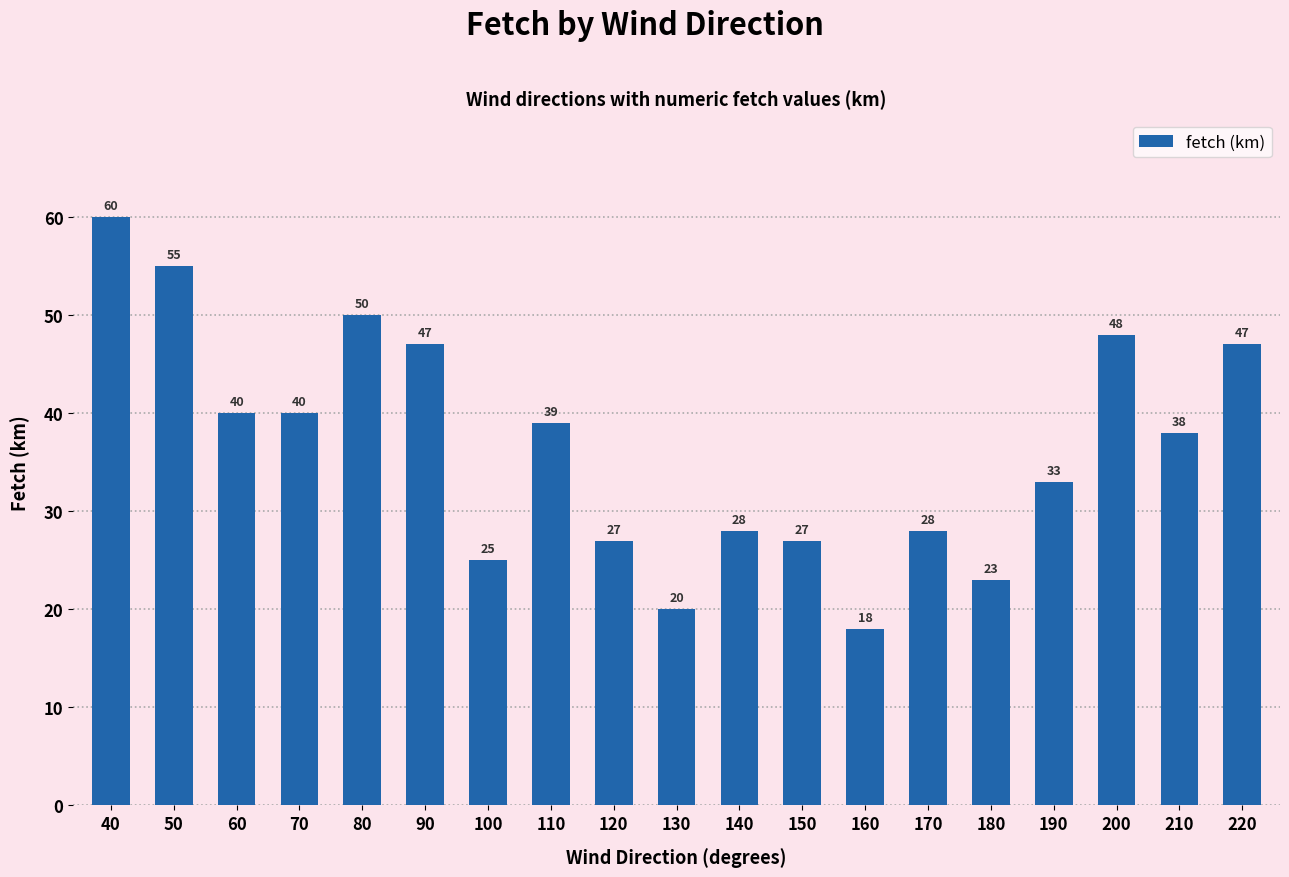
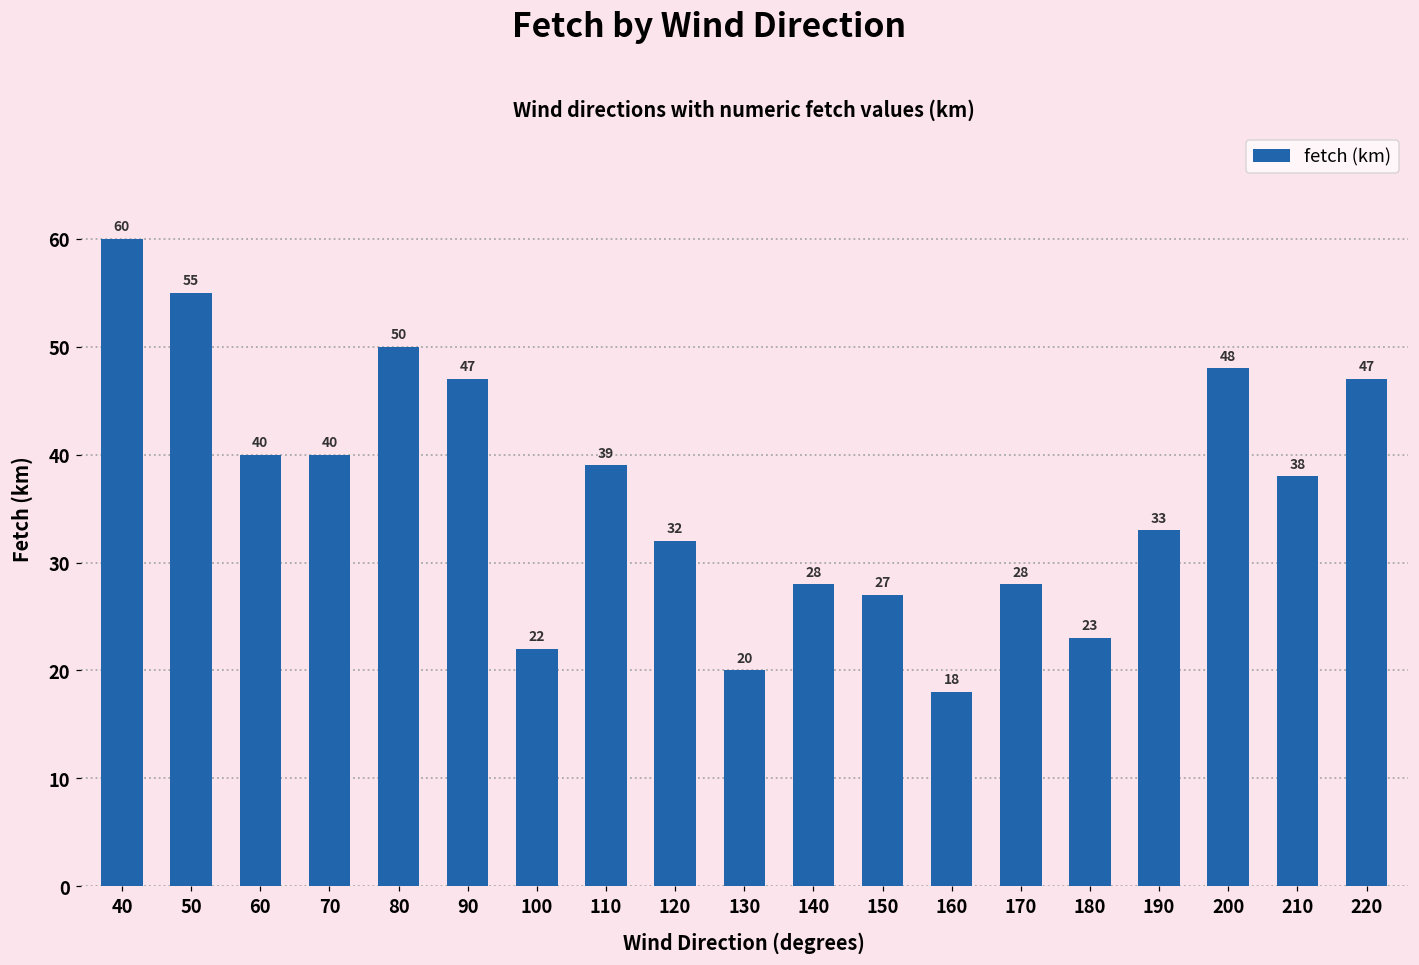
100: 25 -> 22
120: 27 -> 32
